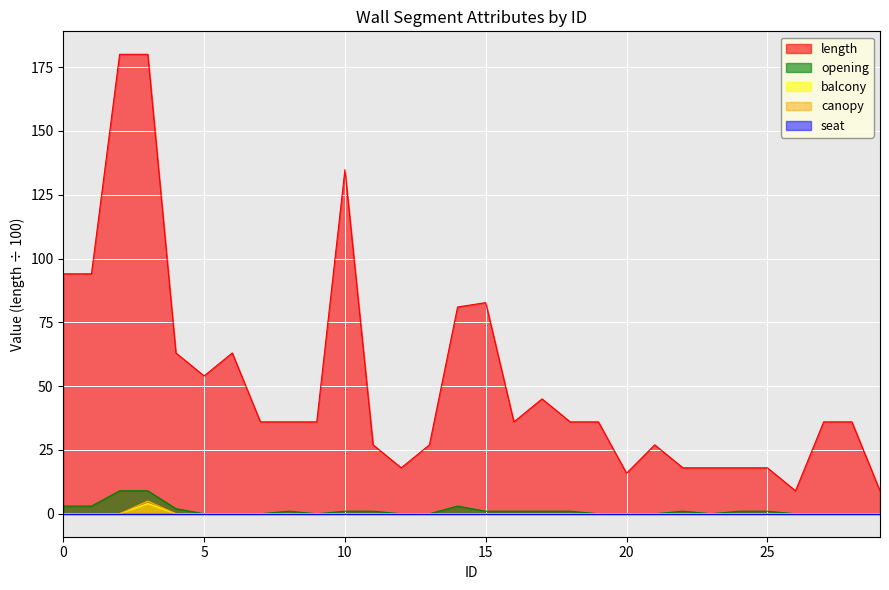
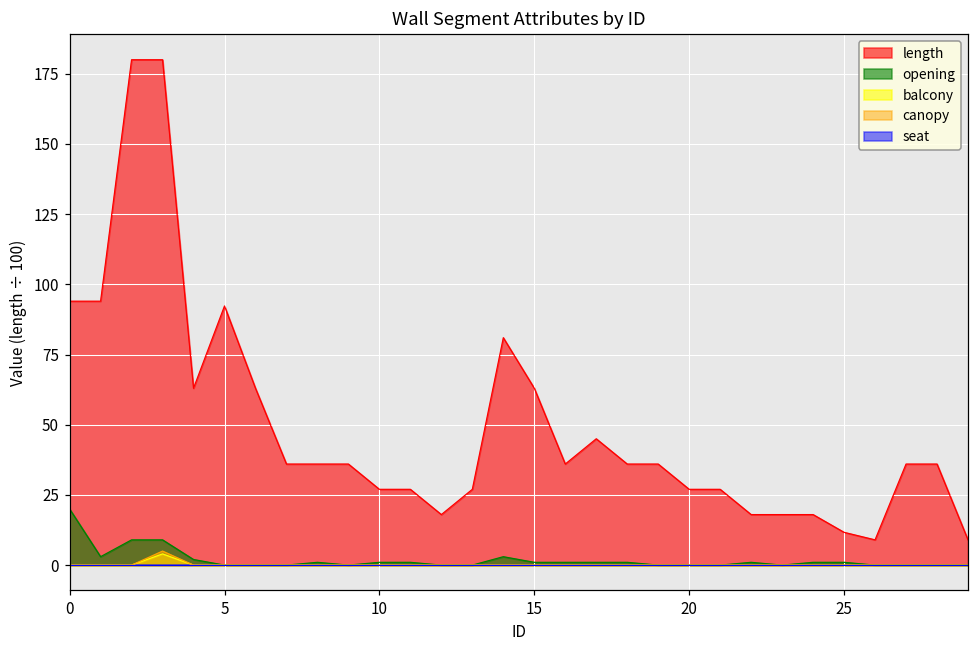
opening, 0: 3 -> 20
length, 5: 54 -> 92
length, 10: 135 -> 27
length, 15: 83 -> 63
length, 20: 16 -> 27
length, 25: 18 -> 12
